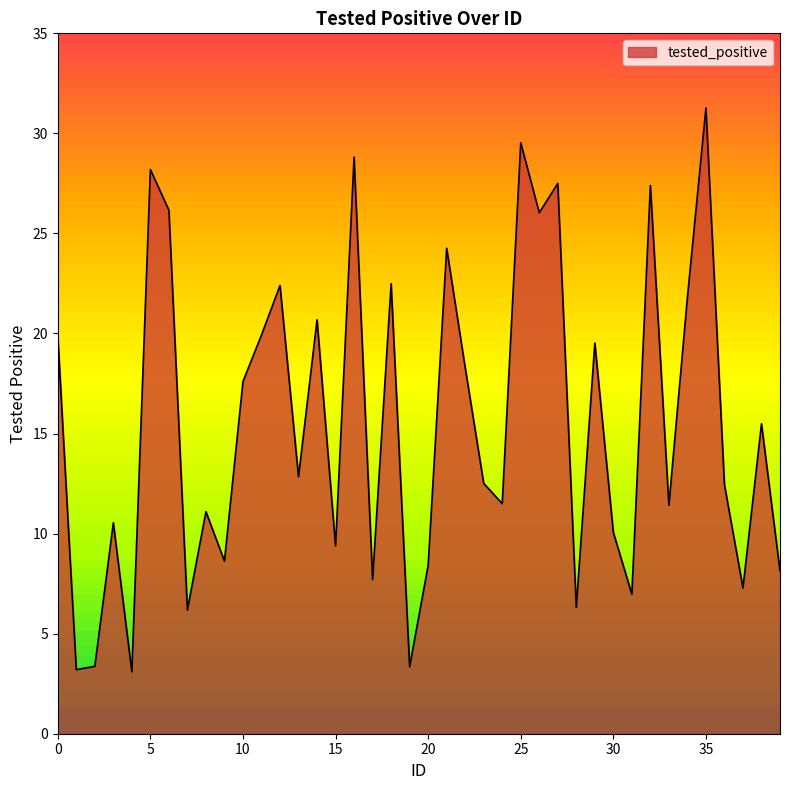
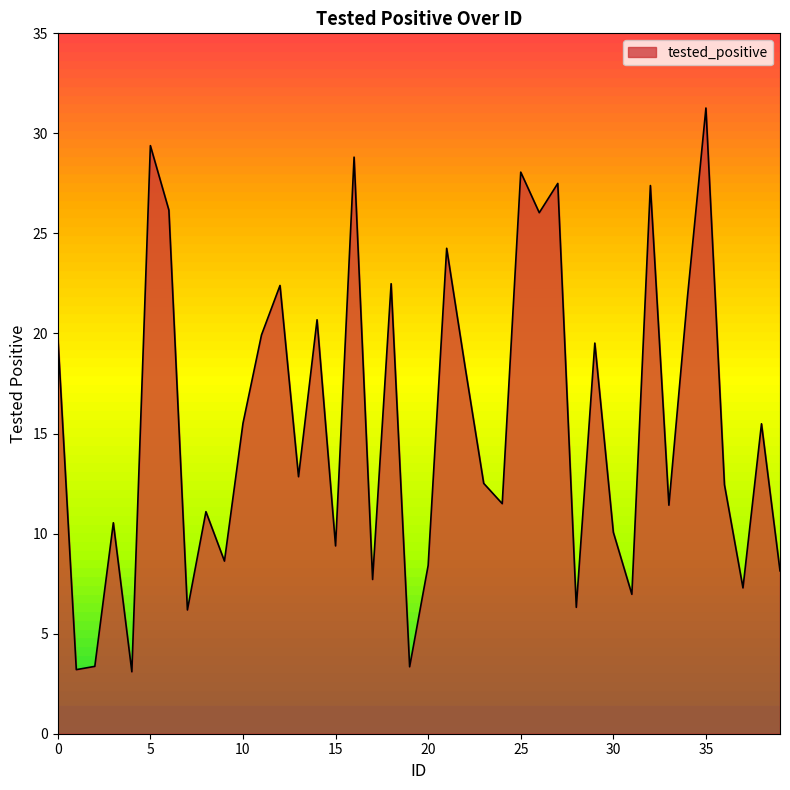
5: 28.2 -> 29.4
10: 17.6 -> 15.5
25: 29.5 -> 28.1
